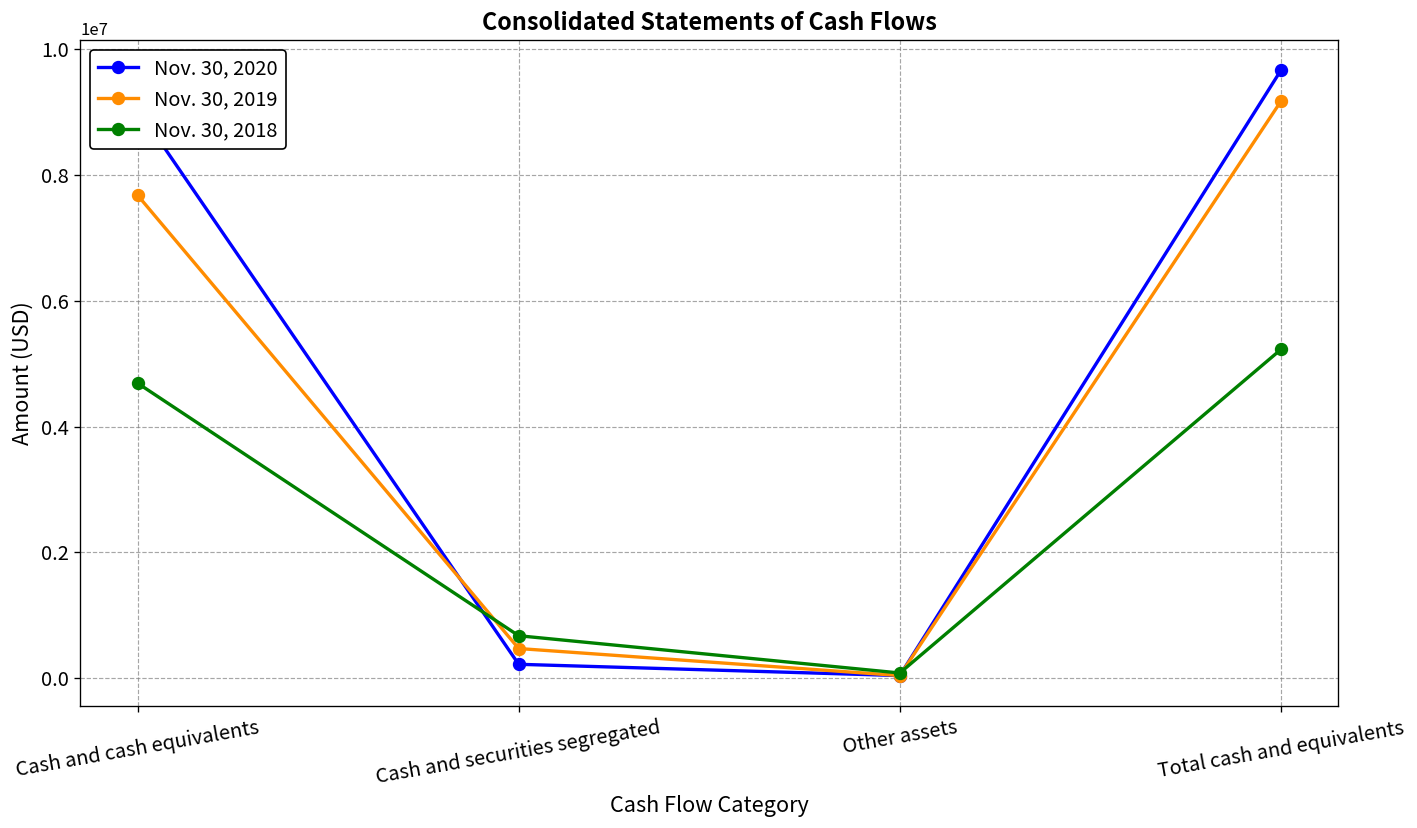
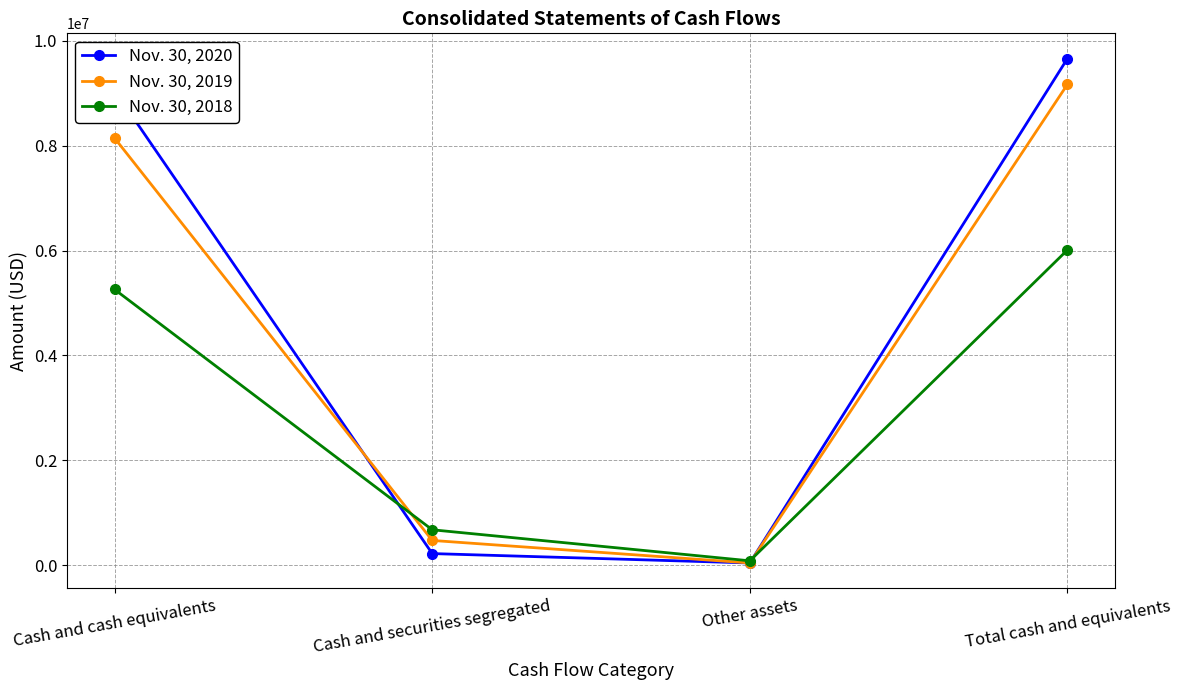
Nov. 30, 2019, Cash and cash equivalents: 7700000 -> 8100000
Nov. 30, 2018, Cash and cash equivalents: 4700000 -> 5300000
Nov. 30, 2018, Total cash and equivalents: 5200000 -> 6000000
